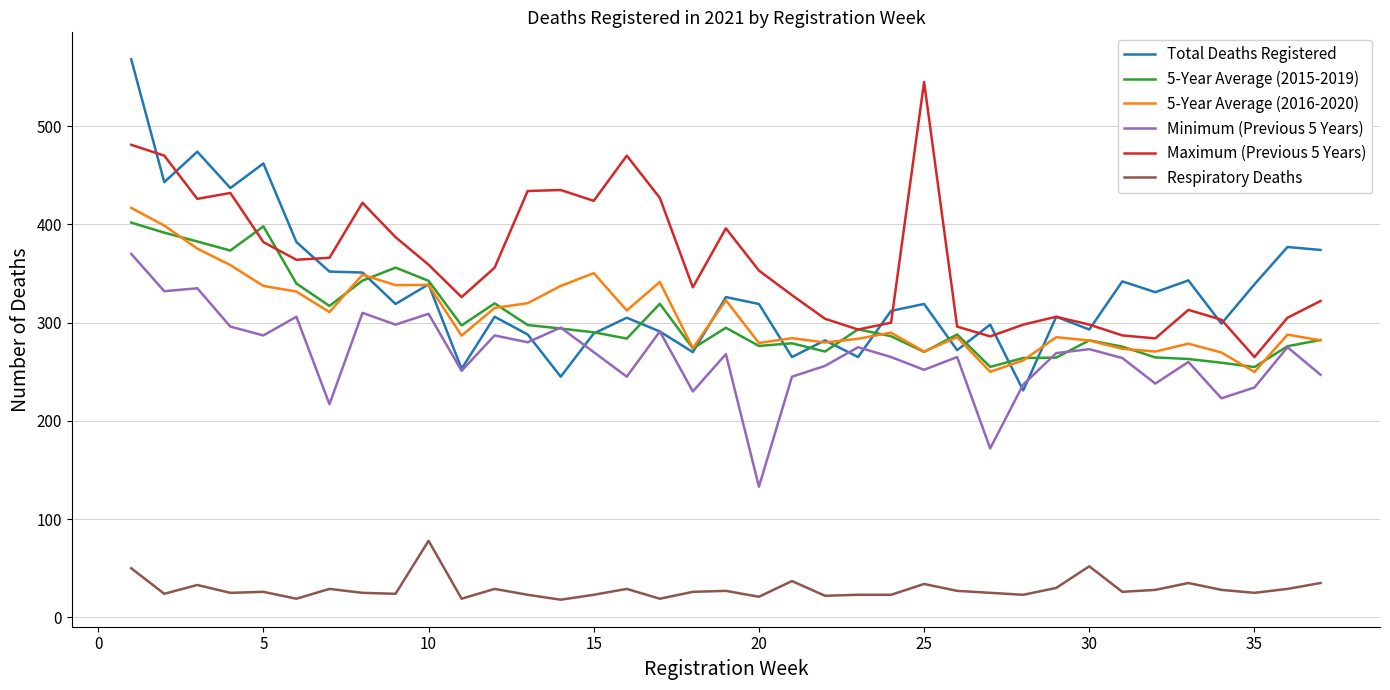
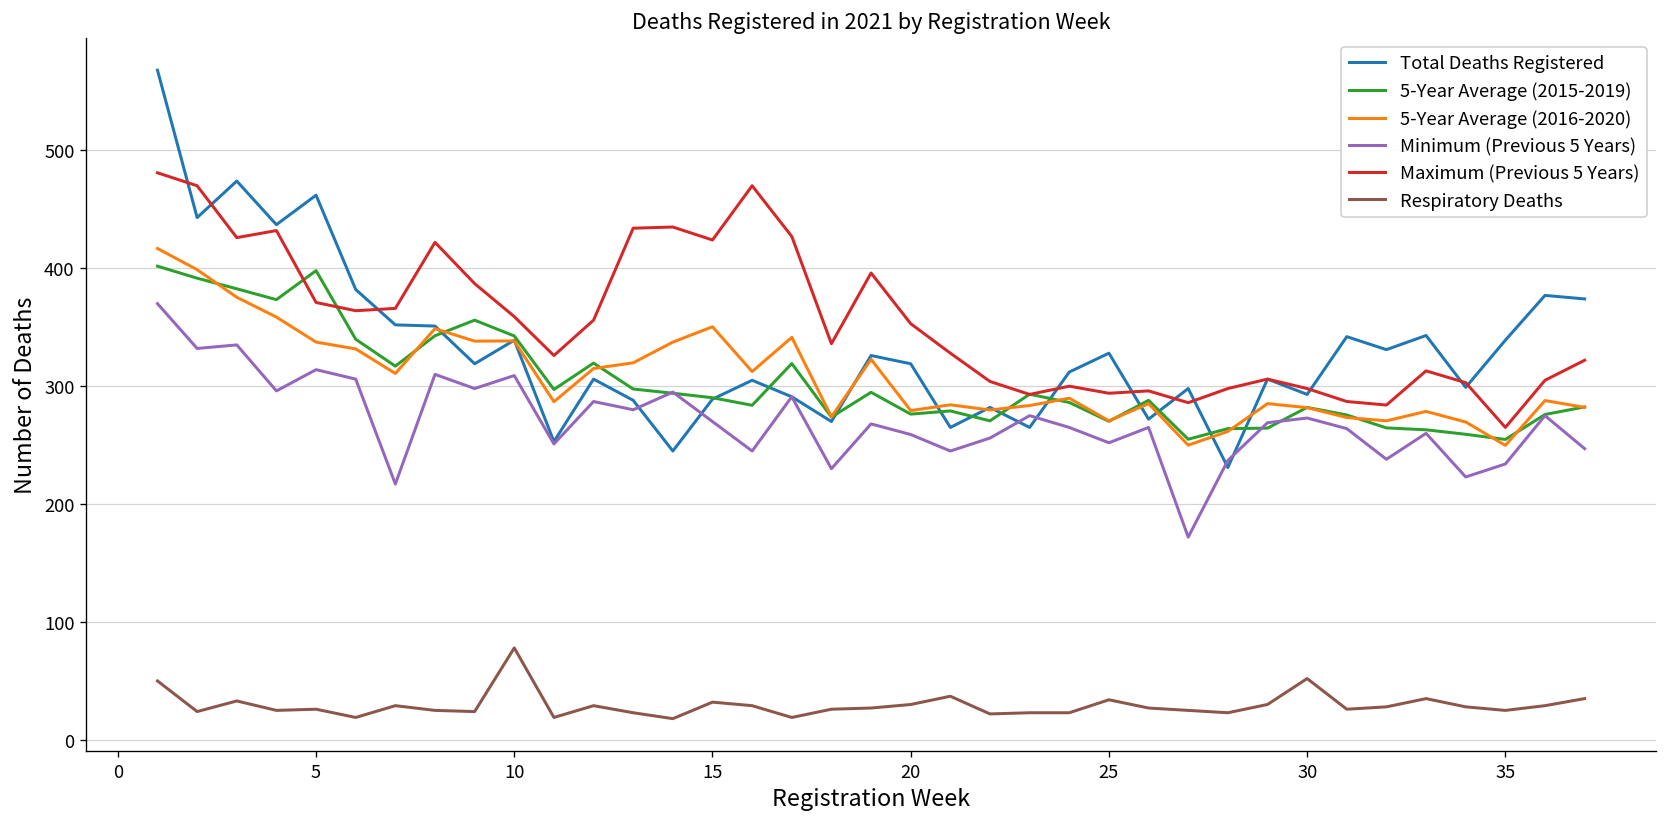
Minimum (Previous 5 Years), 5: 290 -> 310
Maximum (Previous 5 Years), 5: 380 -> 370
Respiratory Deaths, 15: 20 -> 30
Minimum (Previous 5 Years), 20: 130 -> 260
Respiratory Deaths, 20: 20 -> 30
Total Deaths Registered, 25: 320 -> 330
Maximum (Previous 5 Years), 25: 550 -> 290
